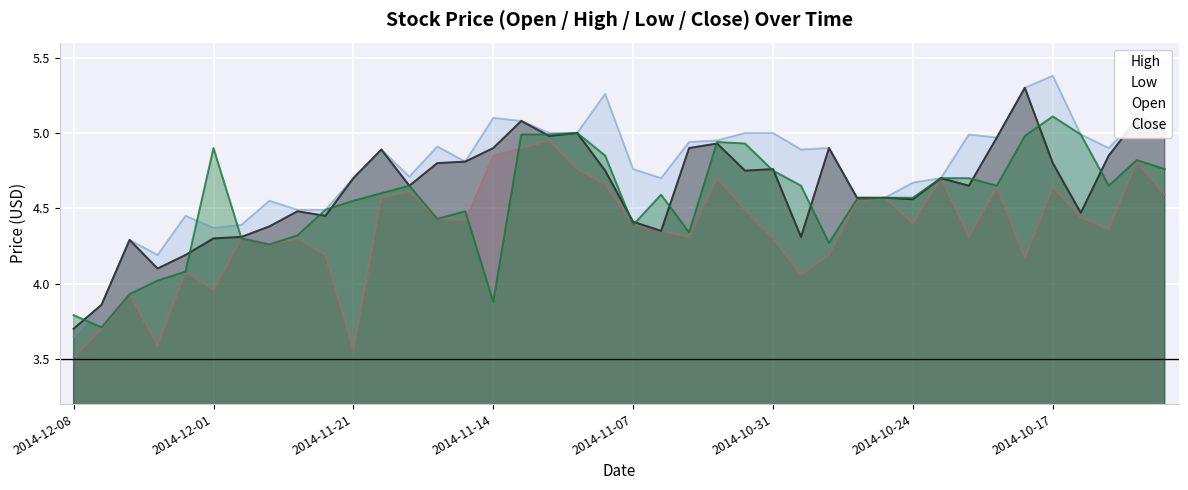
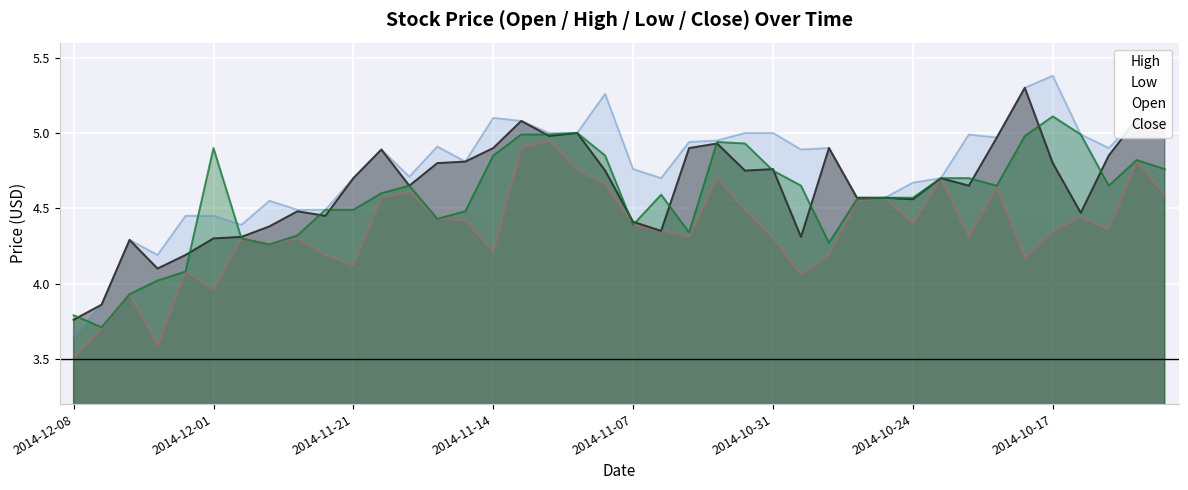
Open, 2014-12-08: 3.70 -> 3.76
High, 2014-12-01: 4.37 -> 4.45
Low, 2014-11-21: 3.56 -> 4.12
Close, 2014-11-21: 4.55 -> 4.49
Low, 2014-11-14: 4.85 -> 4.21
Close, 2014-11-14: 3.88 -> 4.85
Low, 2014-10-17: 4.64 -> 4.35
